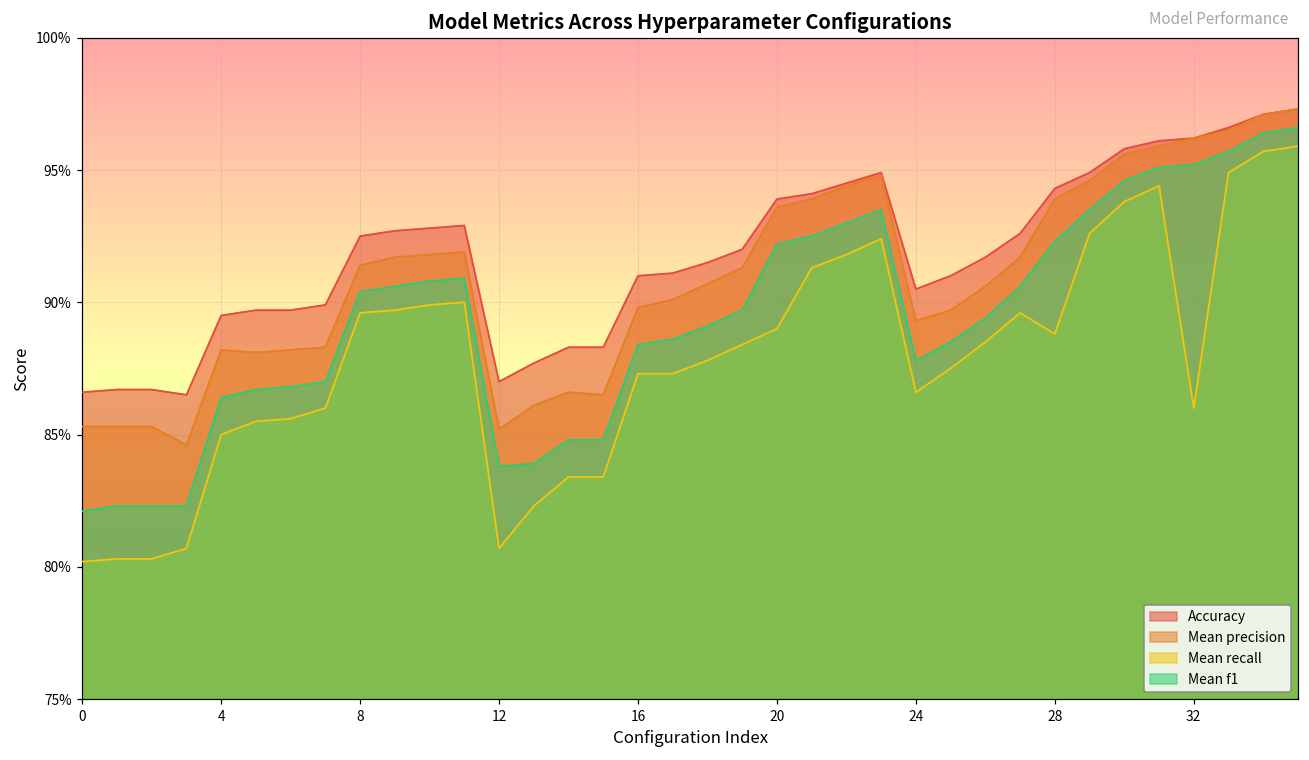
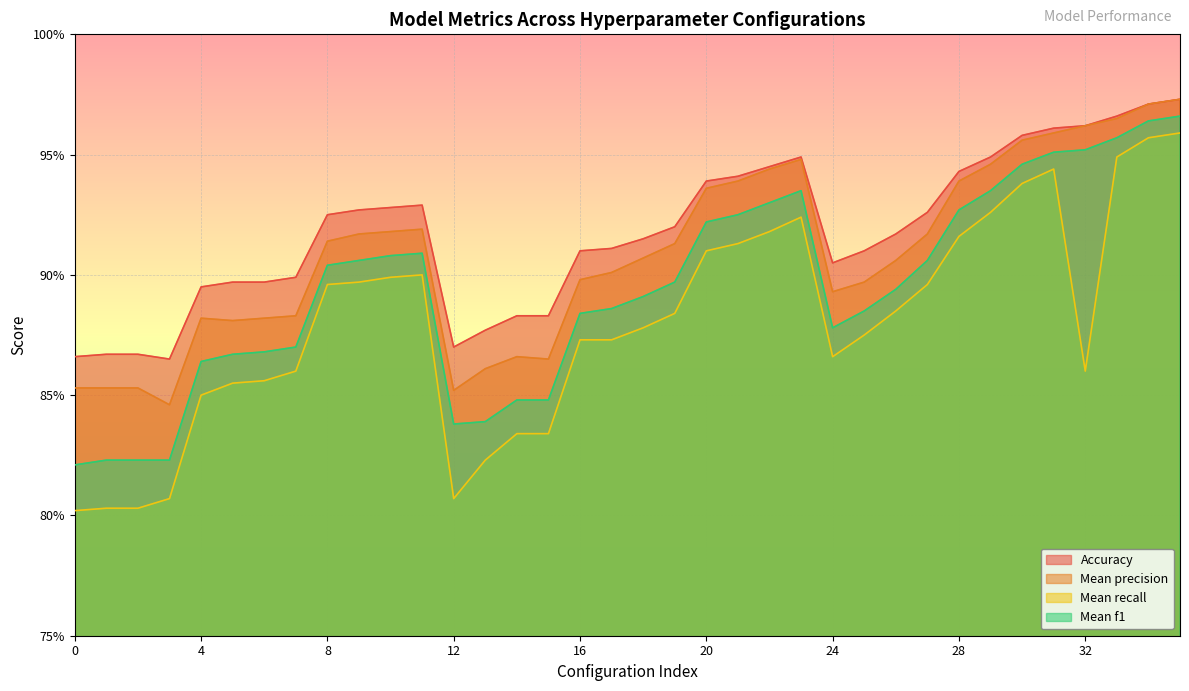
Mean recall, 20: 89.0% -> 91.0%
Mean recall, 28: 88.8% -> 91.6%
Mean f1, 28: 92.3% -> 92.7%
